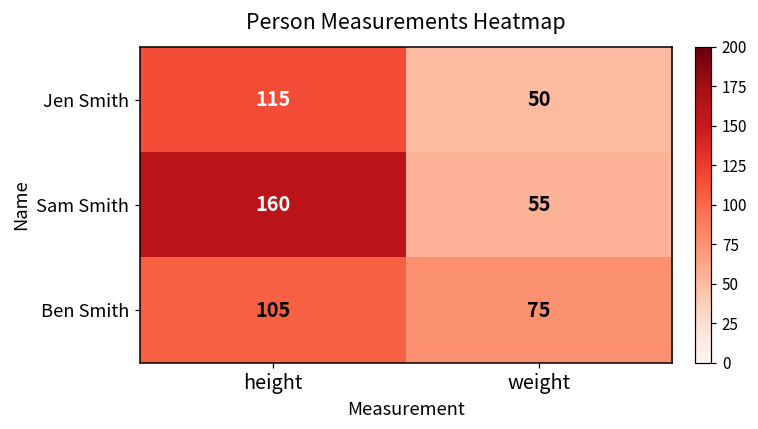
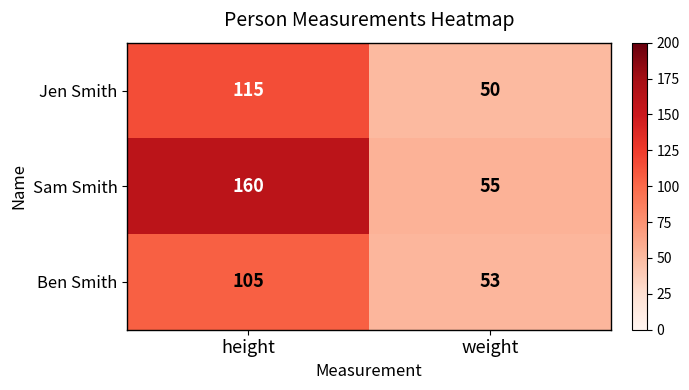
Ben Smith, weight: 75 -> 53
